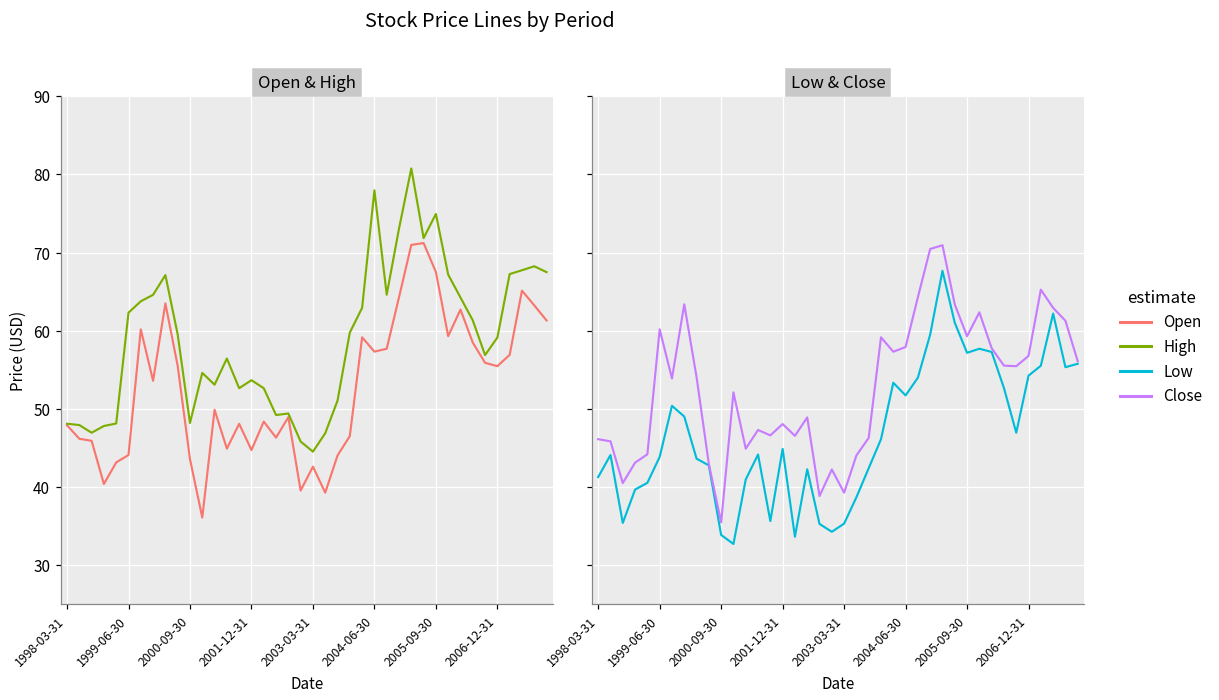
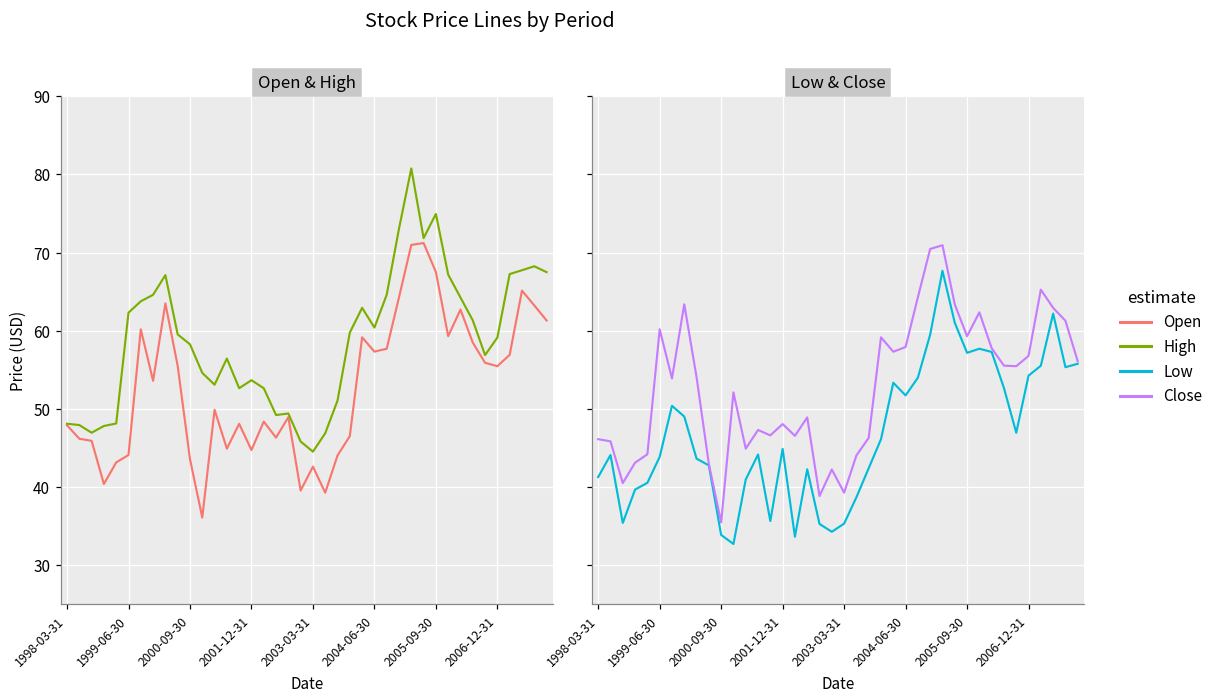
Open & High, High, 2000-09-30: 48 -> 58
Open & High, High, 2004-06-30: 78 -> 60
